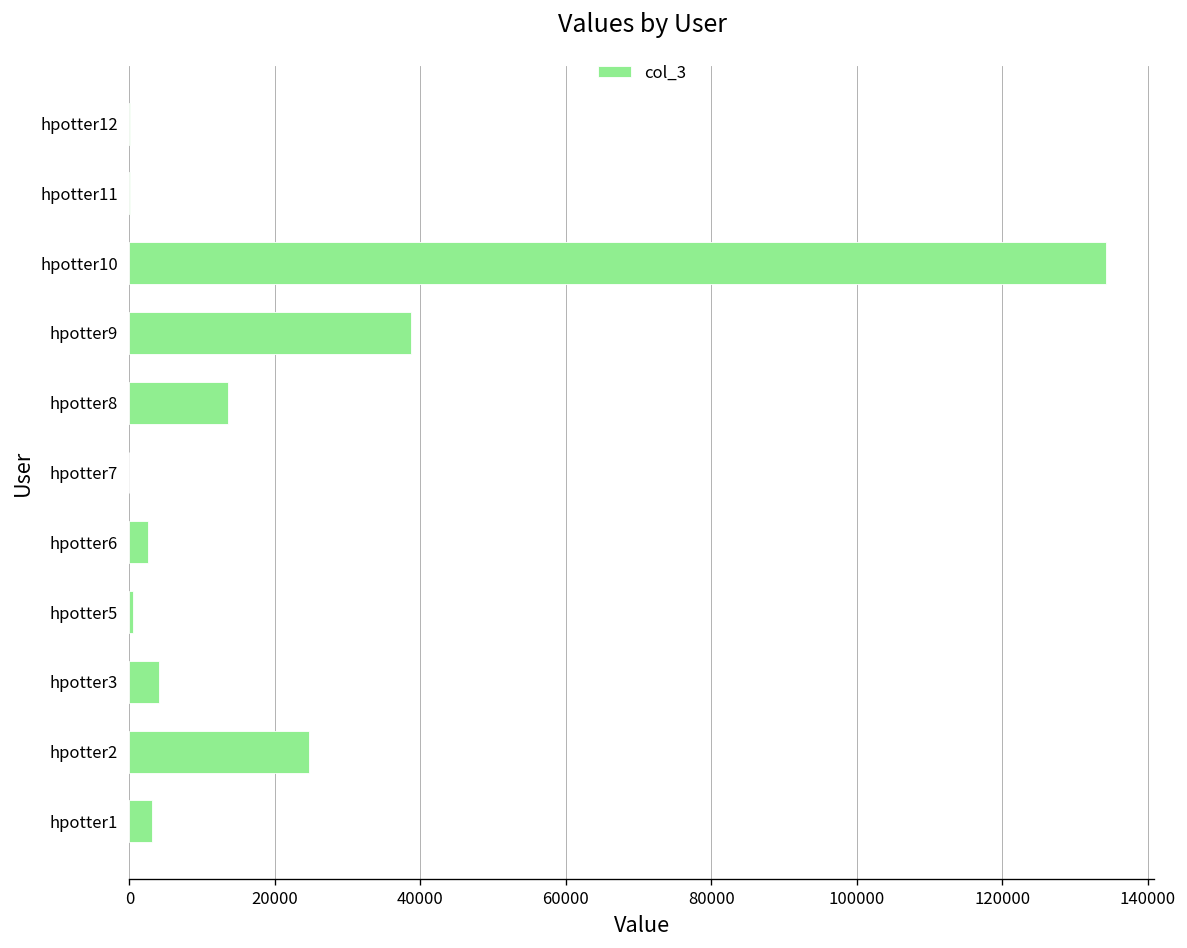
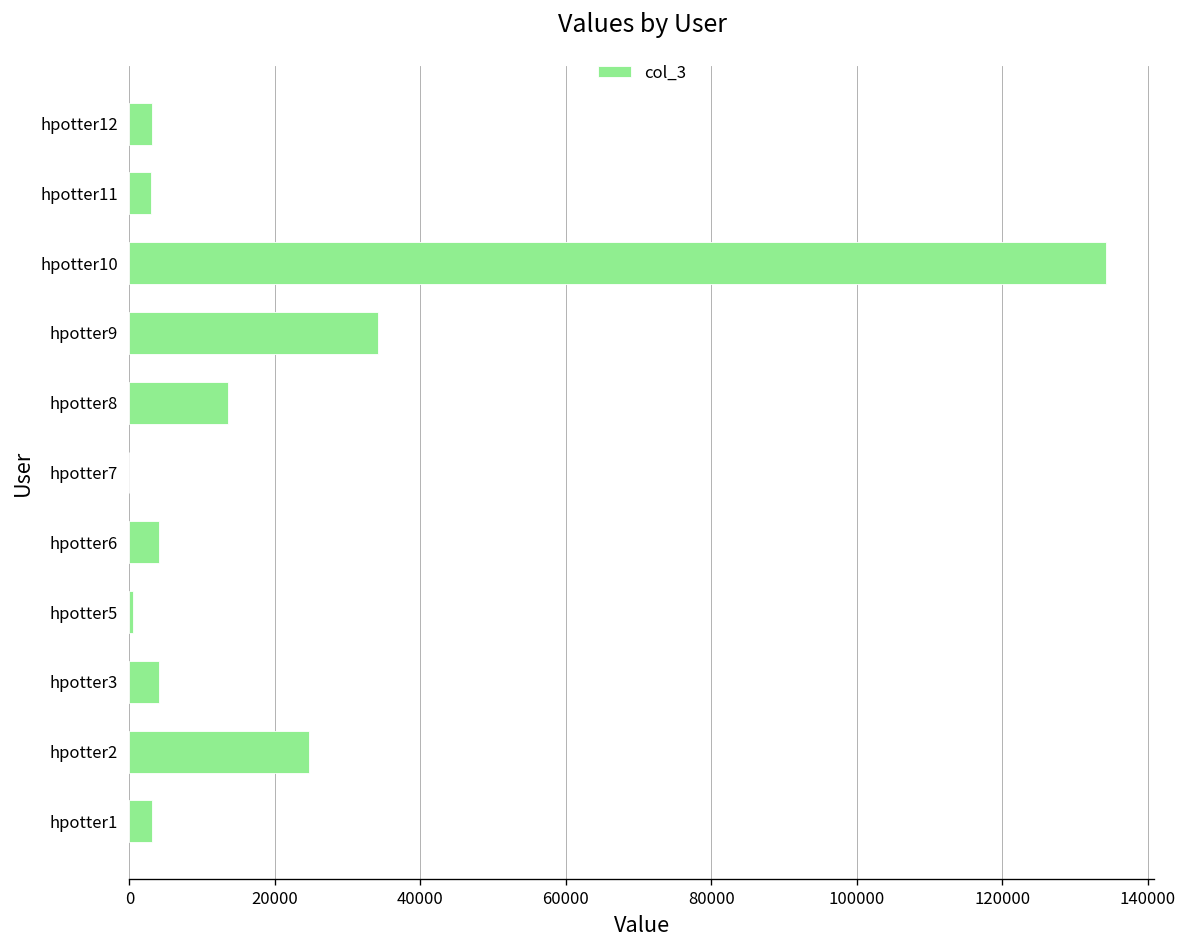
hpotter12: 0 -> 3000
hpotter11: 0 -> 3000
hpotter9: 39000 -> 34000
hpotter6: 3000 -> 4000
